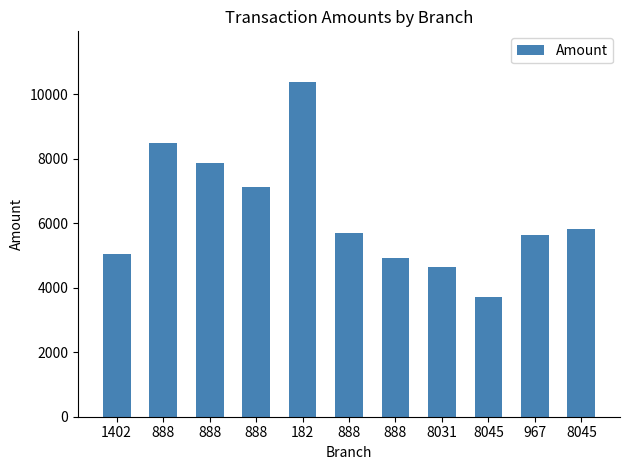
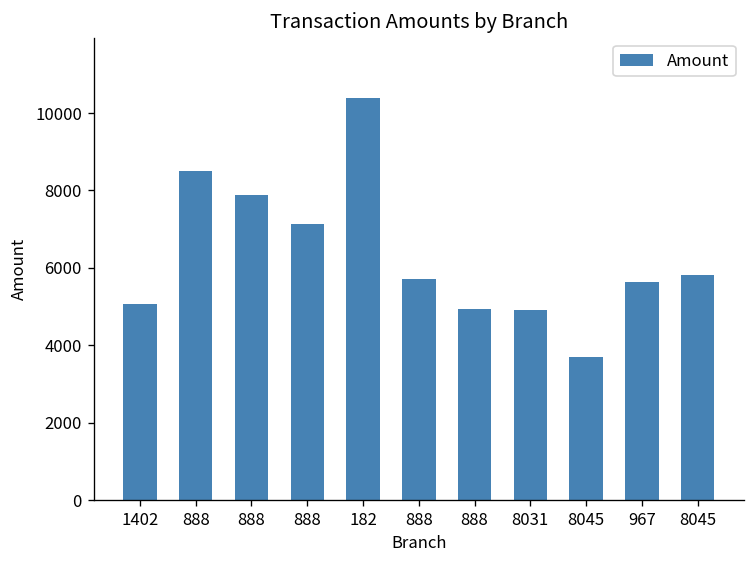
8031: 4600 -> 4900
